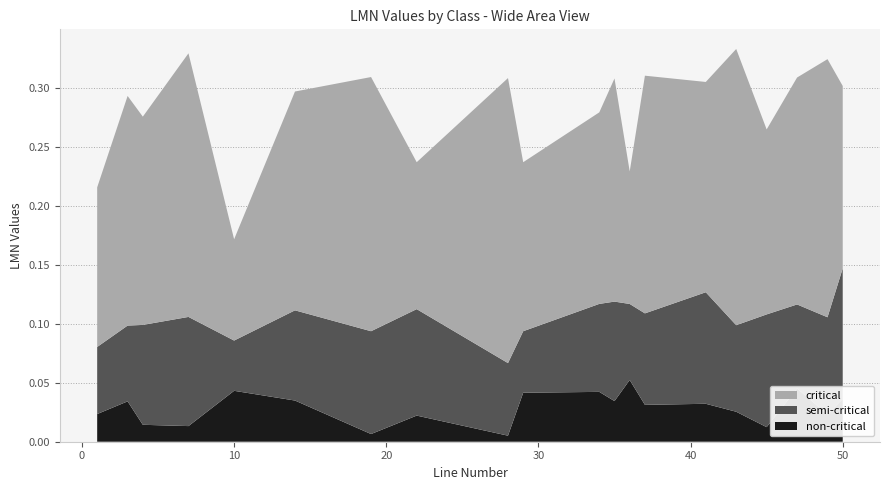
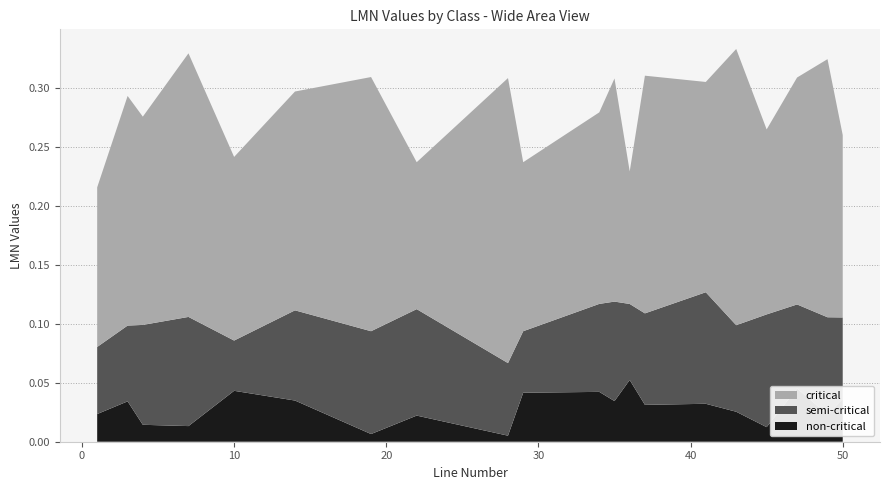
critical, 10: 0.086 -> 0.156
semi-critical, 50: 0.111 -> 0.069
